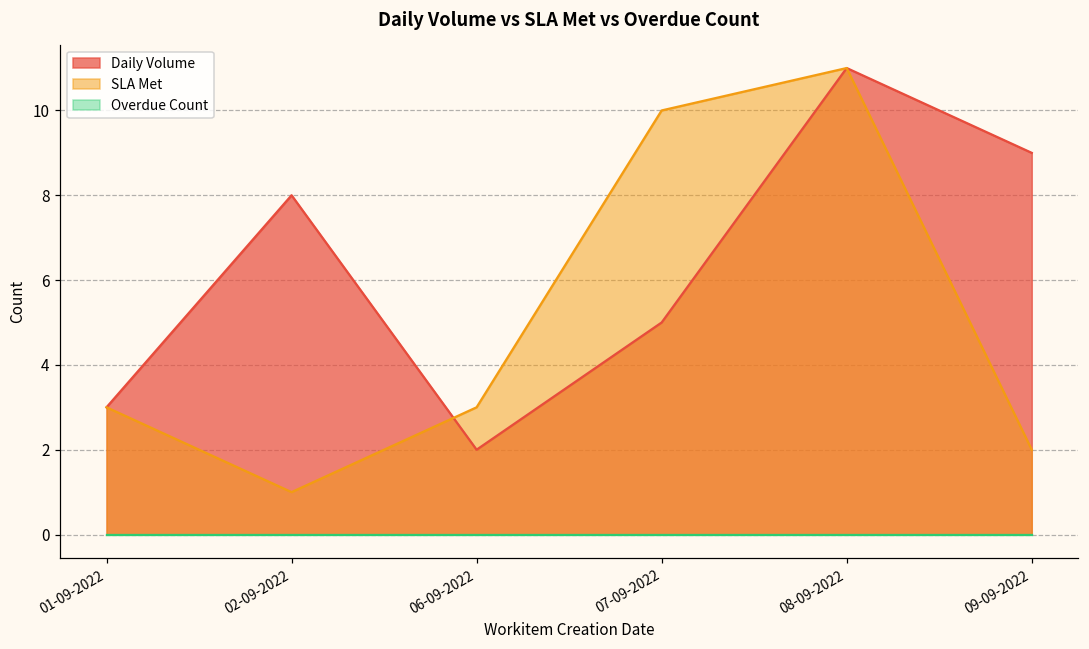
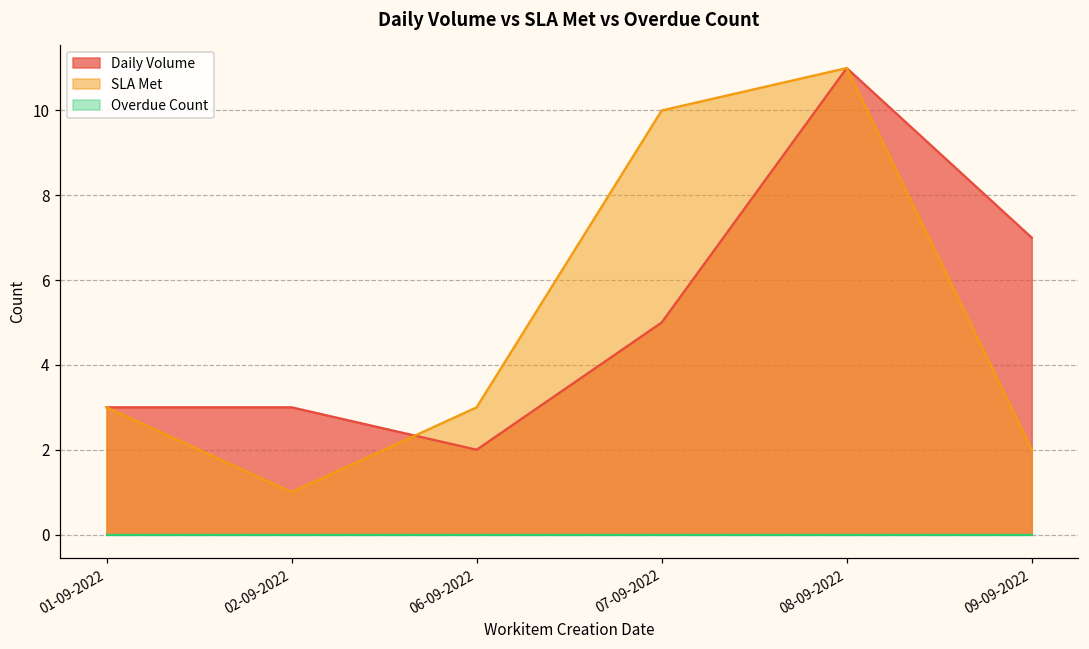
Daily Volume, 02-09-2022: 8 -> 3
Daily Volume, 09-09-2022: 9 -> 7
